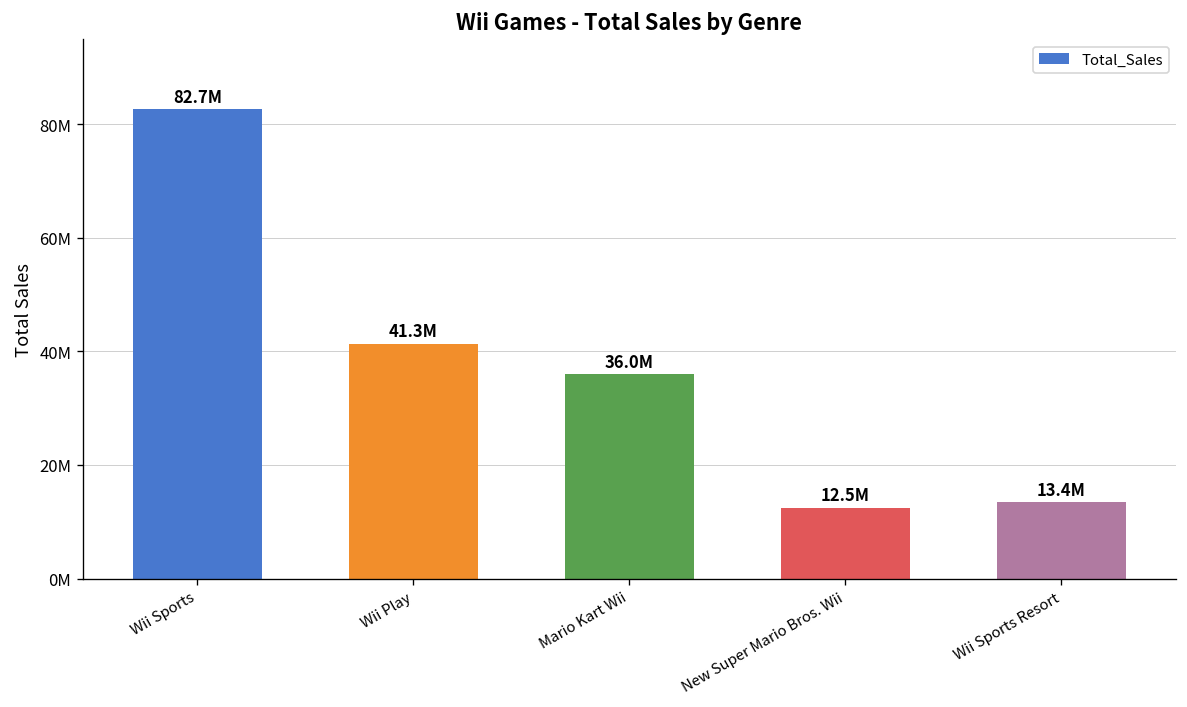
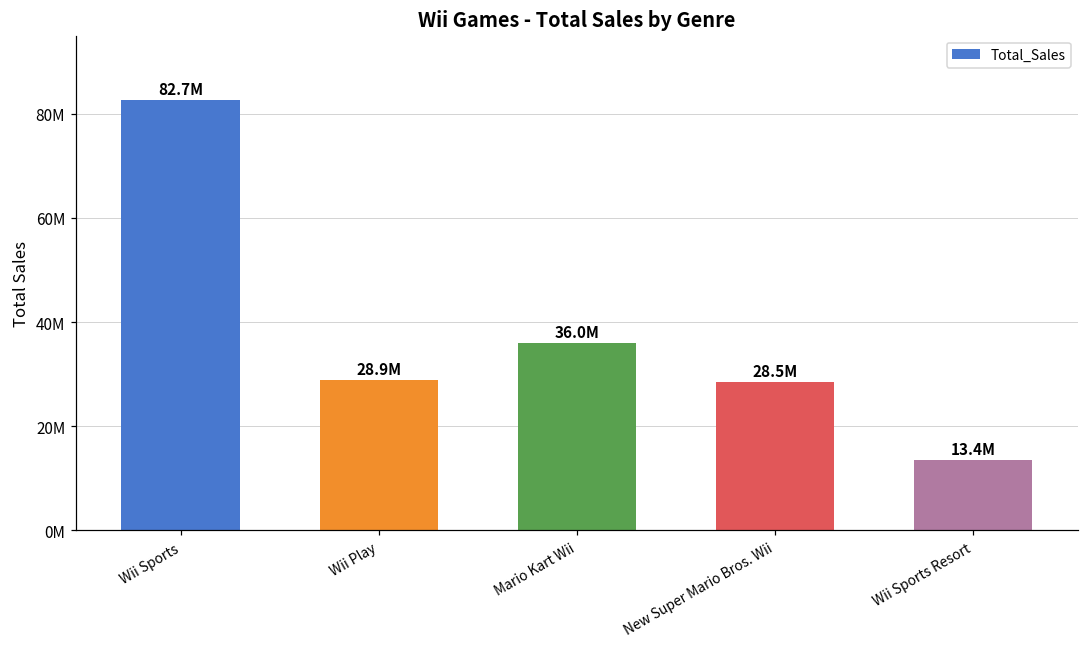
Wii Play: 41.3M -> 28.9M
New Super Mario Bros. Wii: 12.5M -> 28.5M
